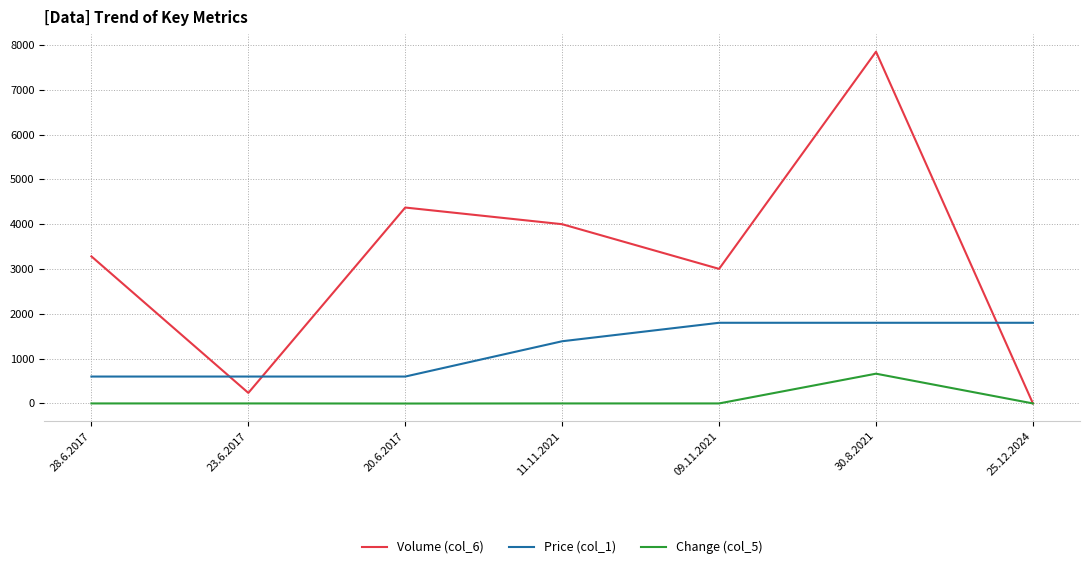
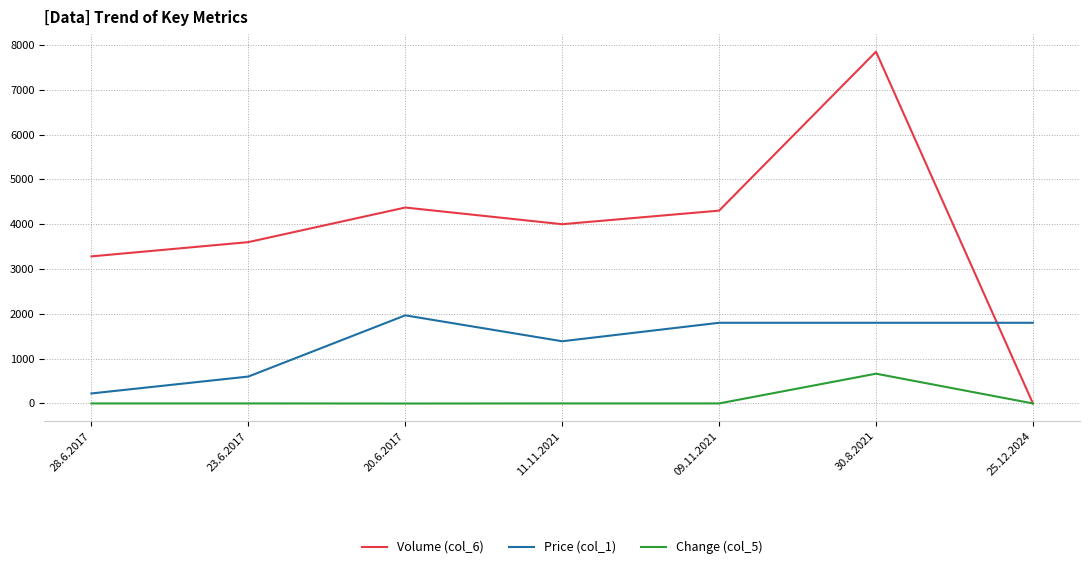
Price (col_1), 28.6.2017: 600 -> 200
Volume (col_6), 23.6.2017: 200 -> 3600
Price (col_1), 20.6.2017: 600 -> 2000
Volume (col_6), 09.11.2021: 3000 -> 4300
